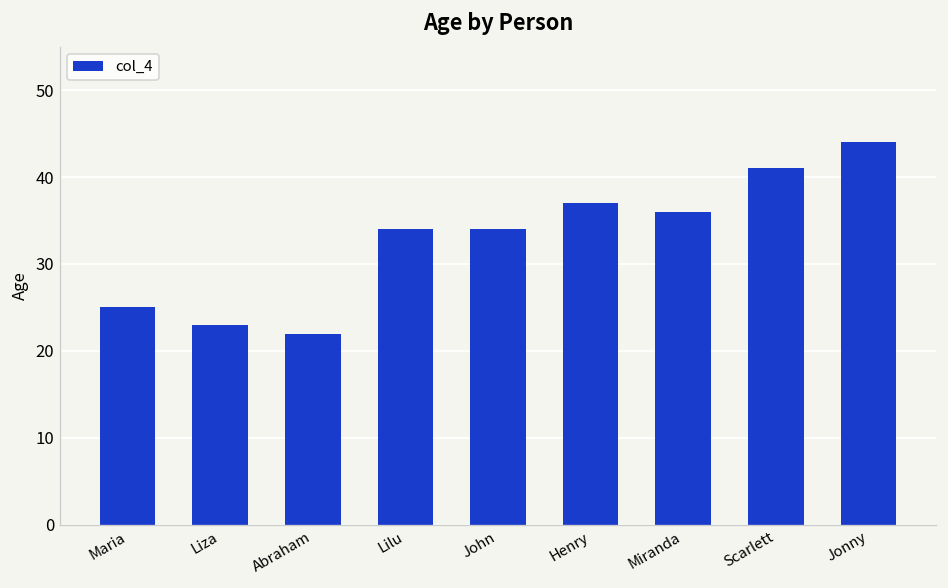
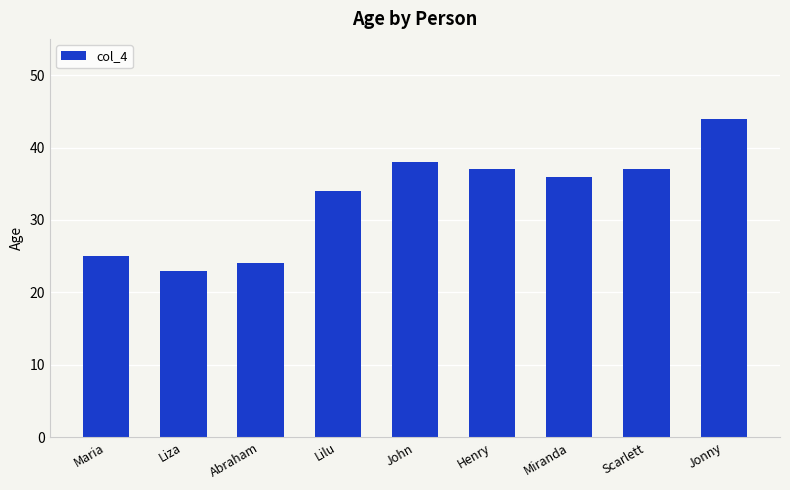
Abraham: 22 -> 24
John: 34 -> 38
Scarlett: 41 -> 37
